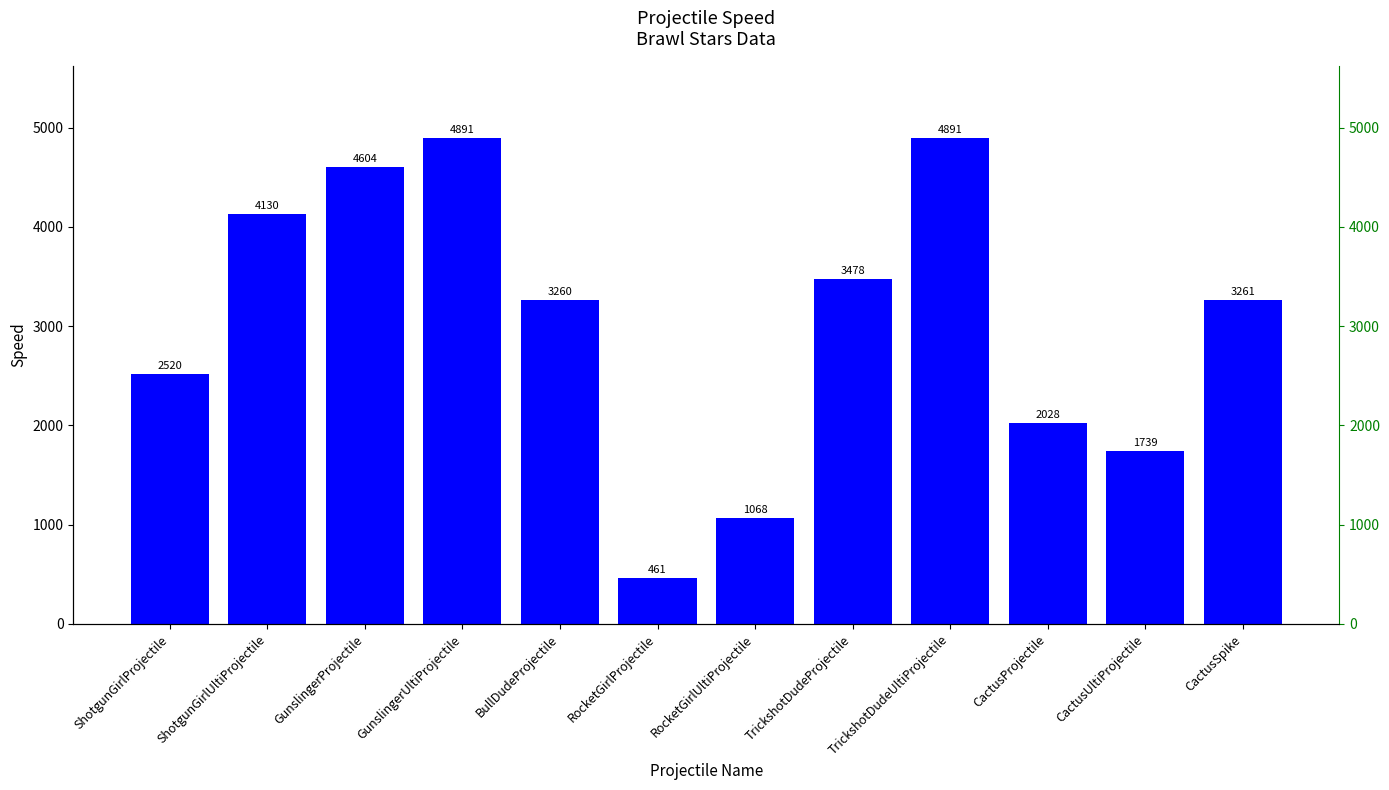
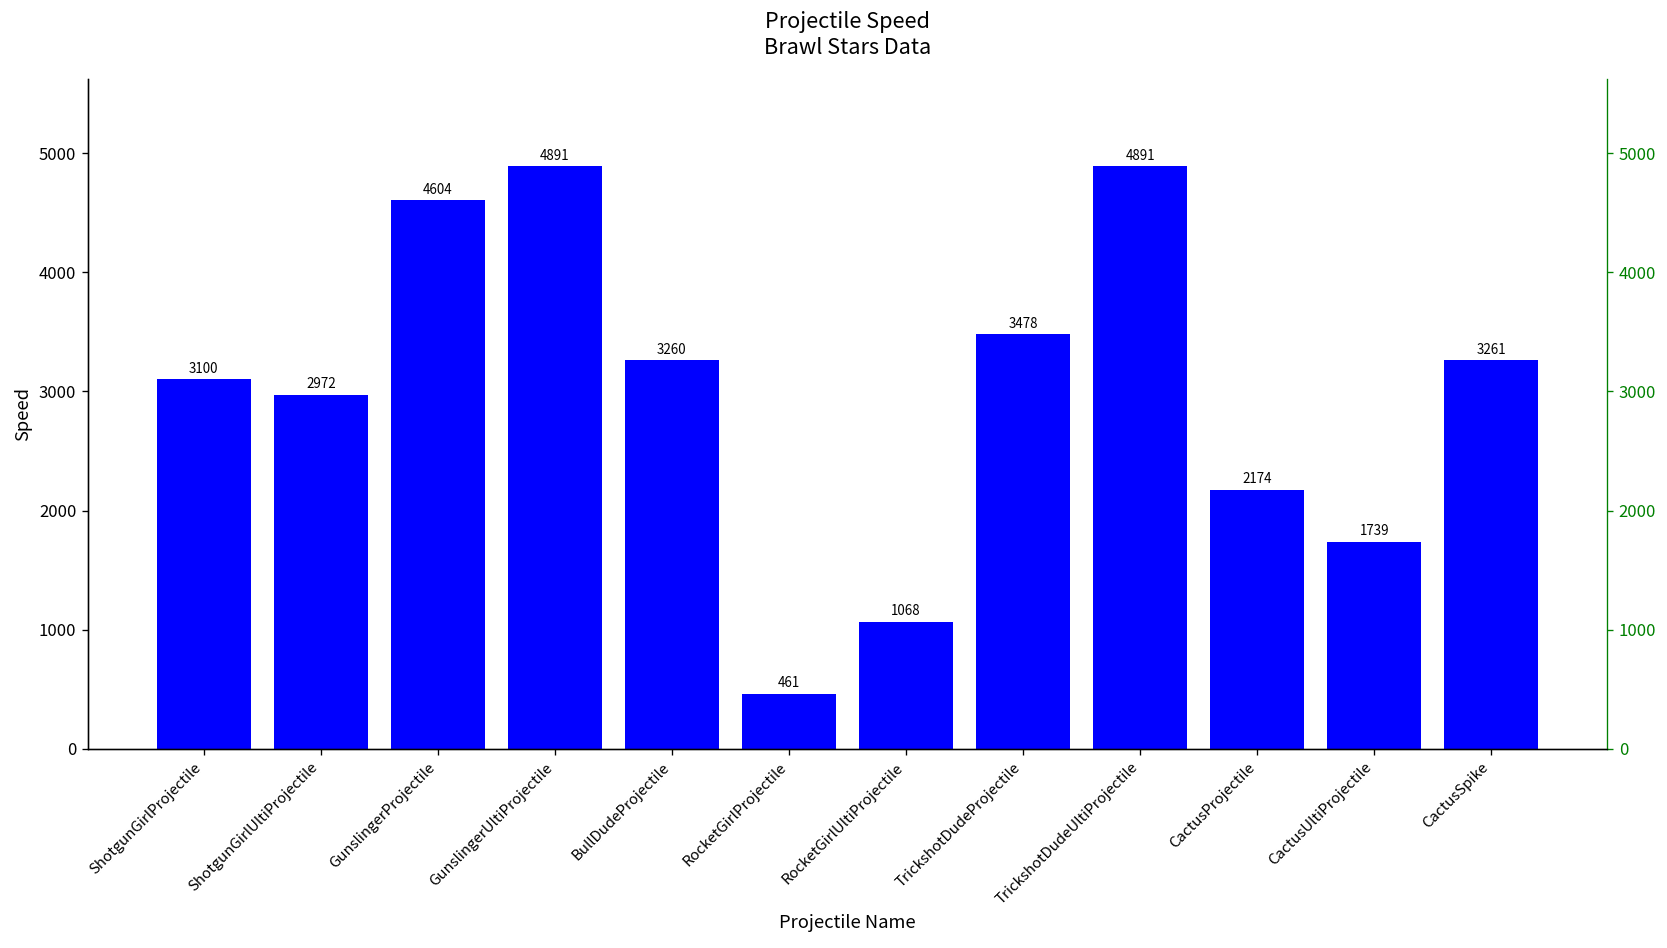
ShotgunGirlProjectile: 2520 -> 3100
ShotgunGirlUltiProjectile: 4130 -> 2972
CactusProjectile: 2028 -> 2174
